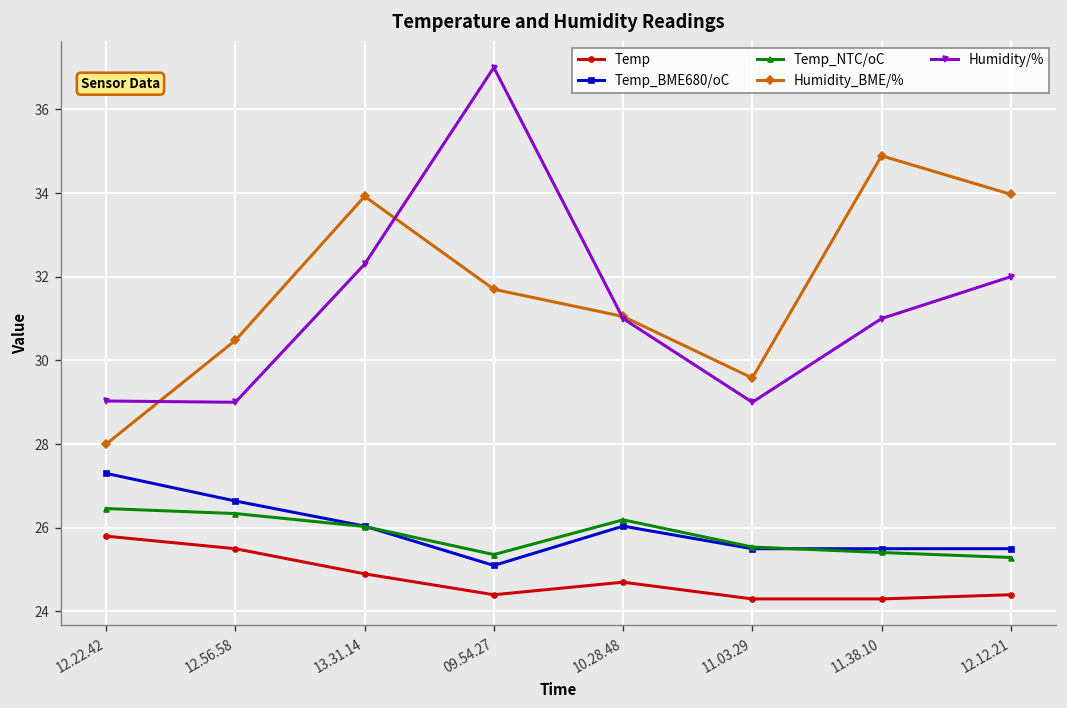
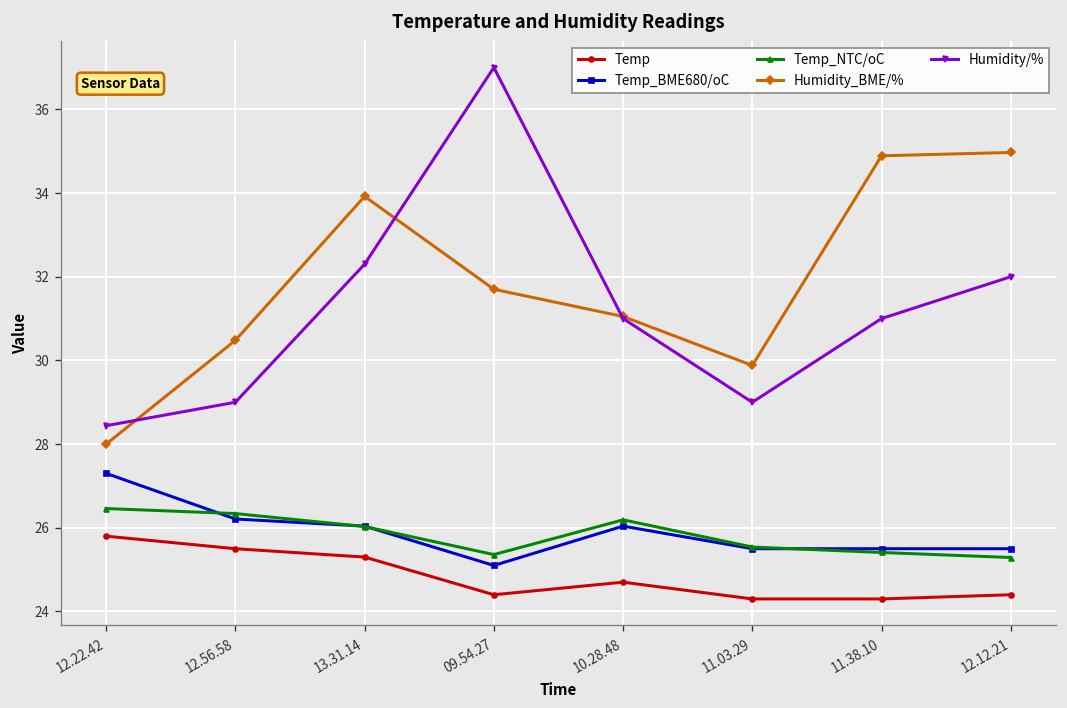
Humidity/%, 12.22.42: 29.0 -> 28.4
Temp_BME680/oC, 12.56.58: 26.6 -> 26.2
Temp, 13.31.14: 24.9 -> 25.3
Humidity_BME/%, 11.03.29: 29.6 -> 29.9
Humidity_BME/%, 12.12.21: 34.0 -> 35.0
